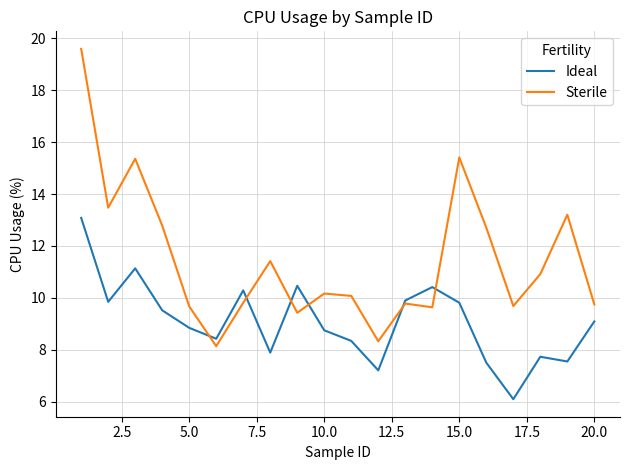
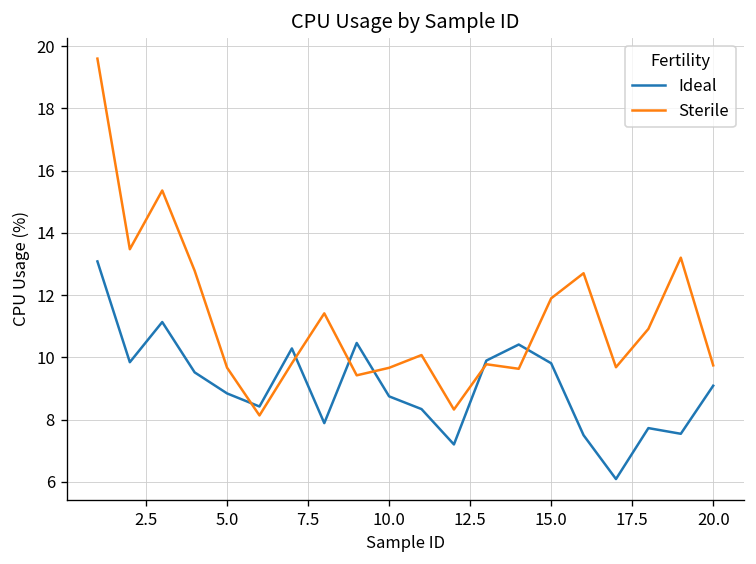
Sterile, 10.0: 10.2 -> 9.7
Sterile, 15.0: 15.4 -> 11.9
